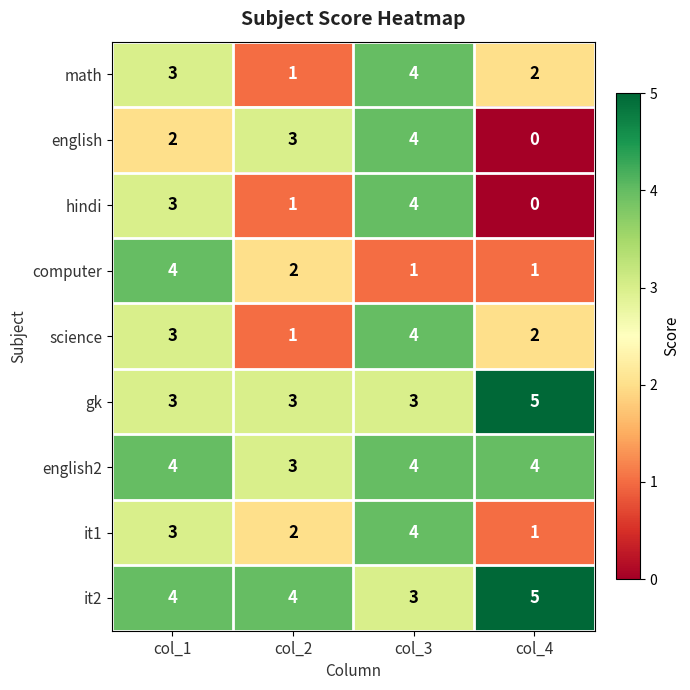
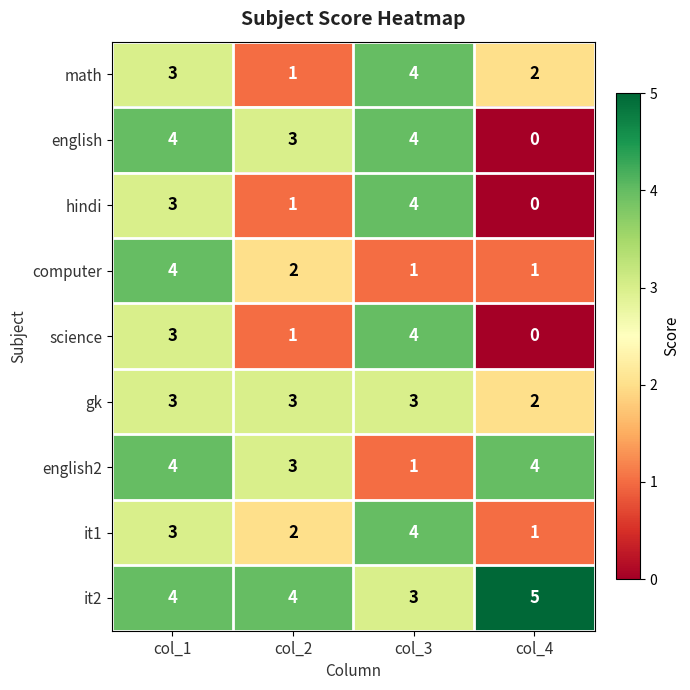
english, col_1: 2 -> 4
science, col_4: 2 -> 0
gk, col_4: 5 -> 2
english2, col_3: 4 -> 1
